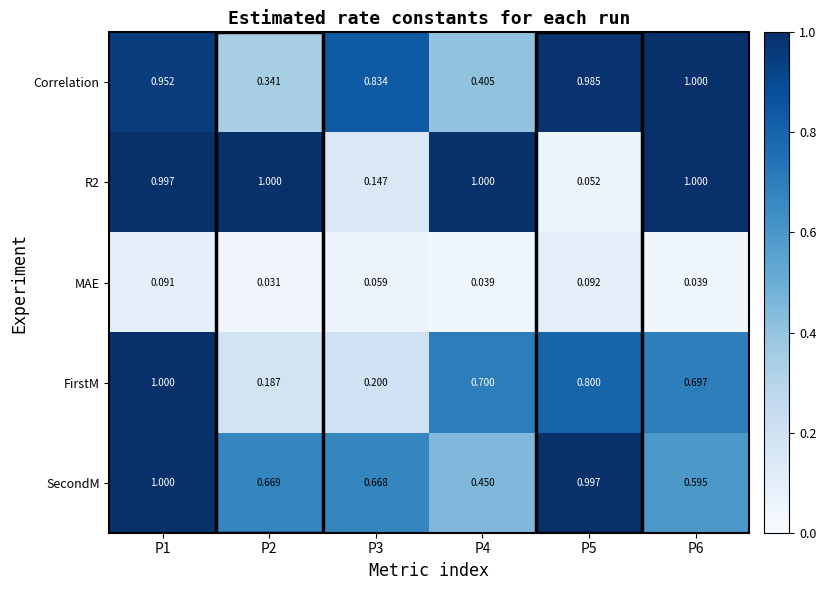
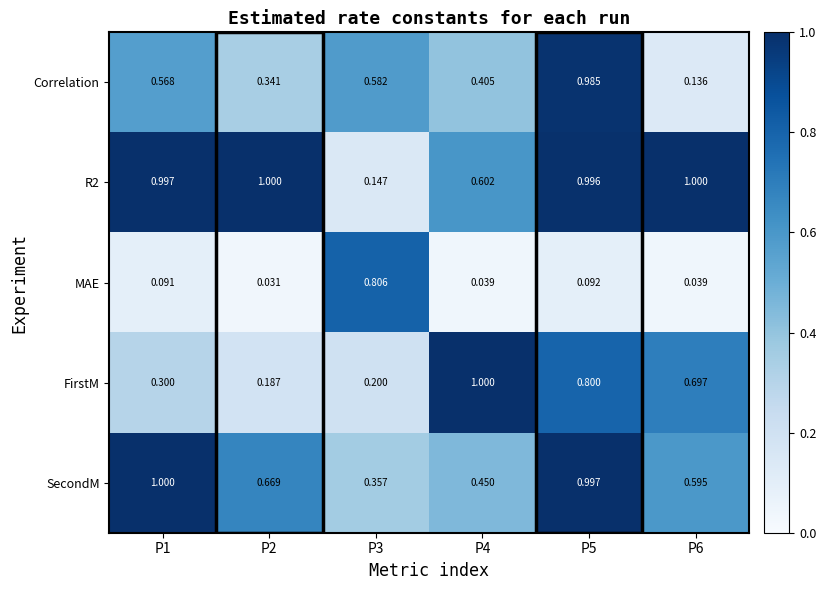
Correlation, P1: 0.952 -> 0.568
Correlation, P3: 0.834 -> 0.582
Correlation, P6: 1.000 -> 0.136
R2, P4: 1.000 -> 0.602
R2, P5: 0.052 -> 0.996
MAE, P3: 0.059 -> 0.806
FirstM, P1: 1.000 -> 0.300
FirstM, P4: 0.700 -> 1.000
SecondM, P3: 0.668 -> 0.357
